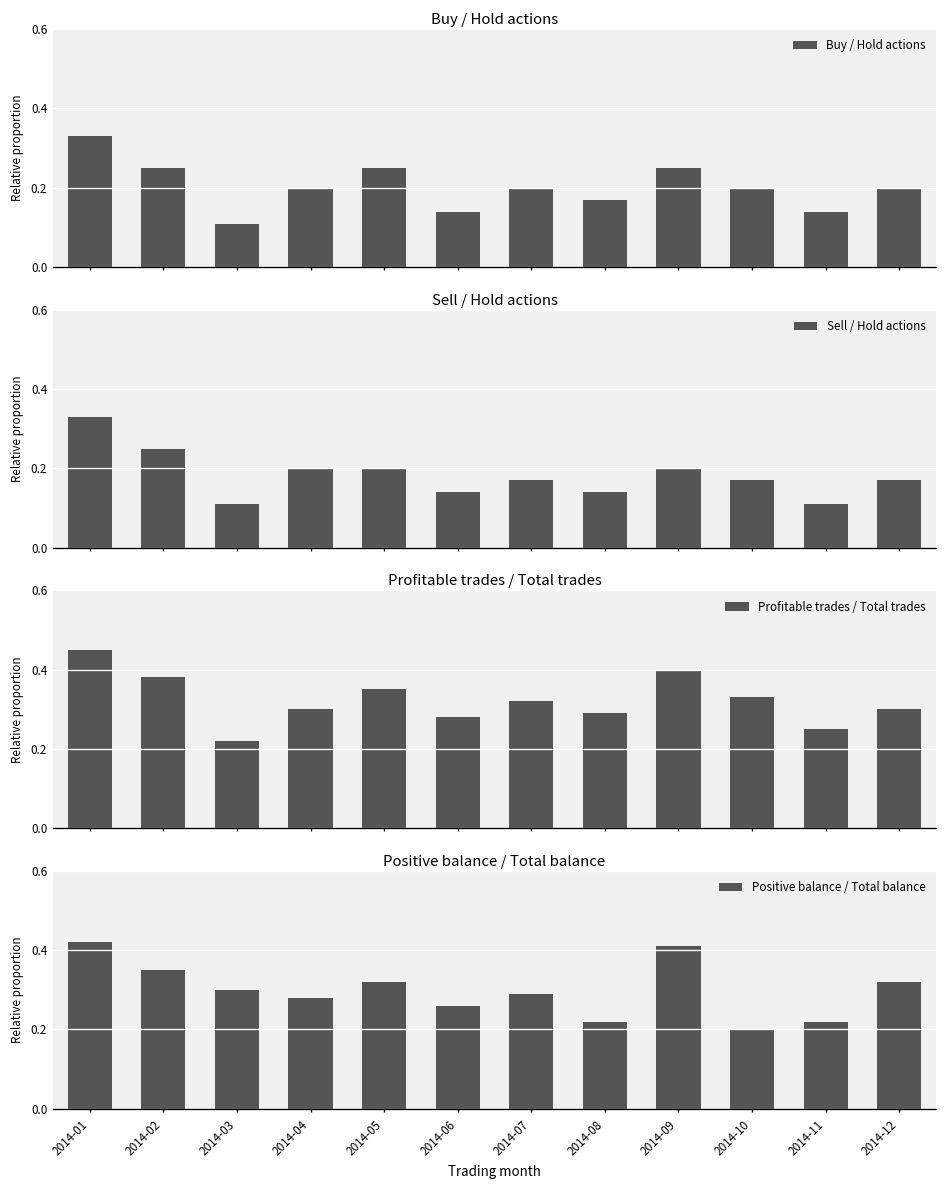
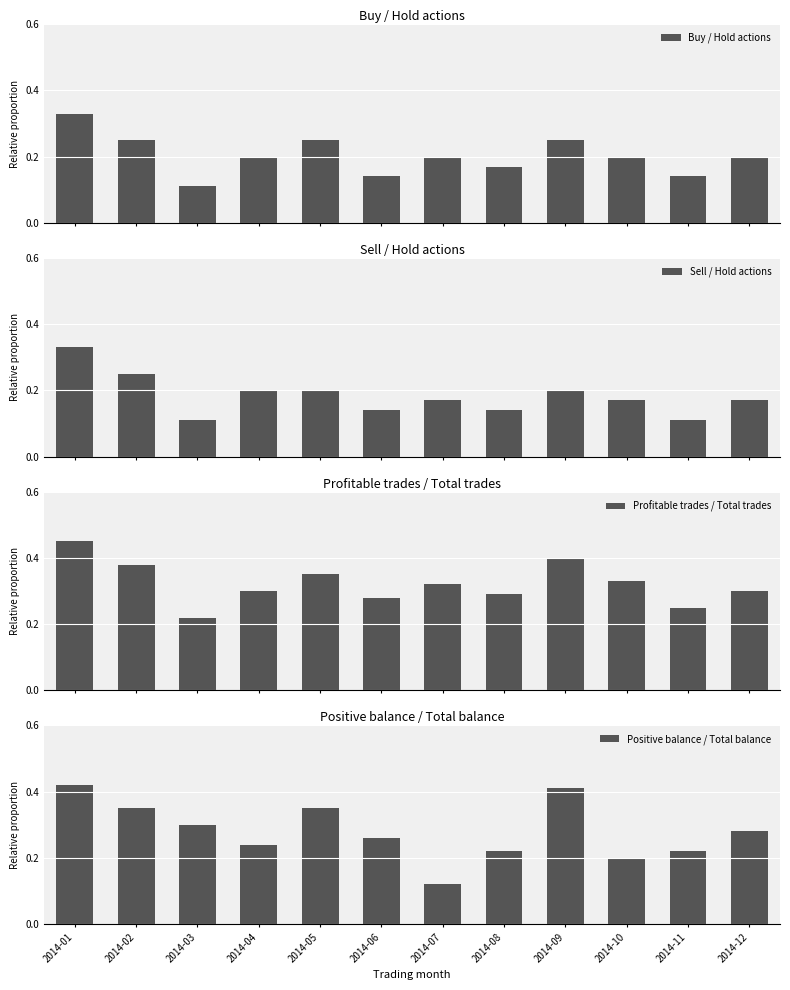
Positive balance / Total balance, 2014-04: 0.28 -> 0.24
Positive balance / Total balance, 2014-05: 0.32 -> 0.35
Positive balance / Total balance, 2014-07: 0.29 -> 0.12
Positive balance / Total balance, 2014-12: 0.32 -> 0.28
